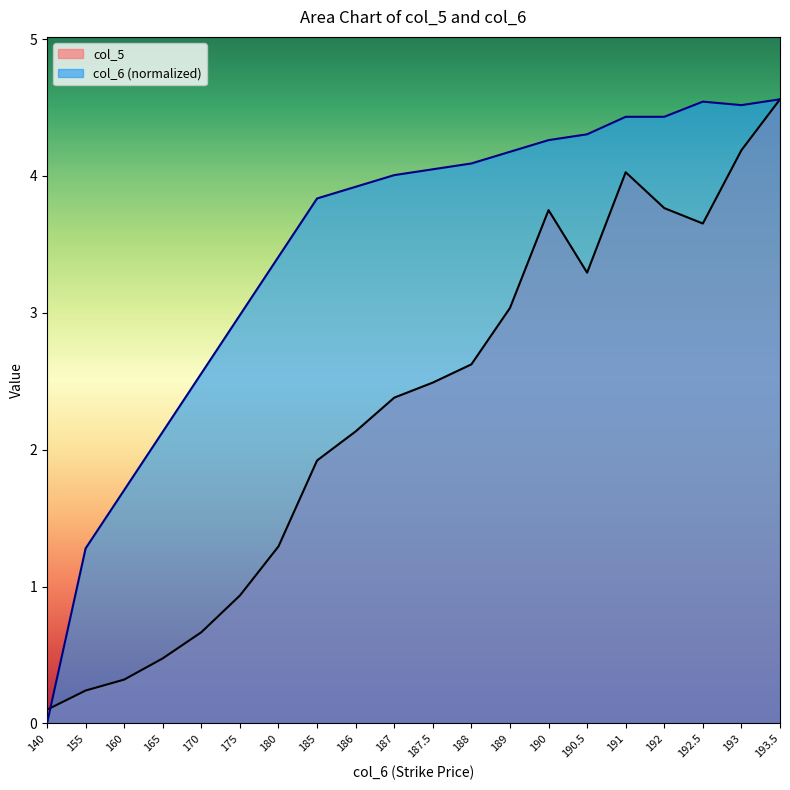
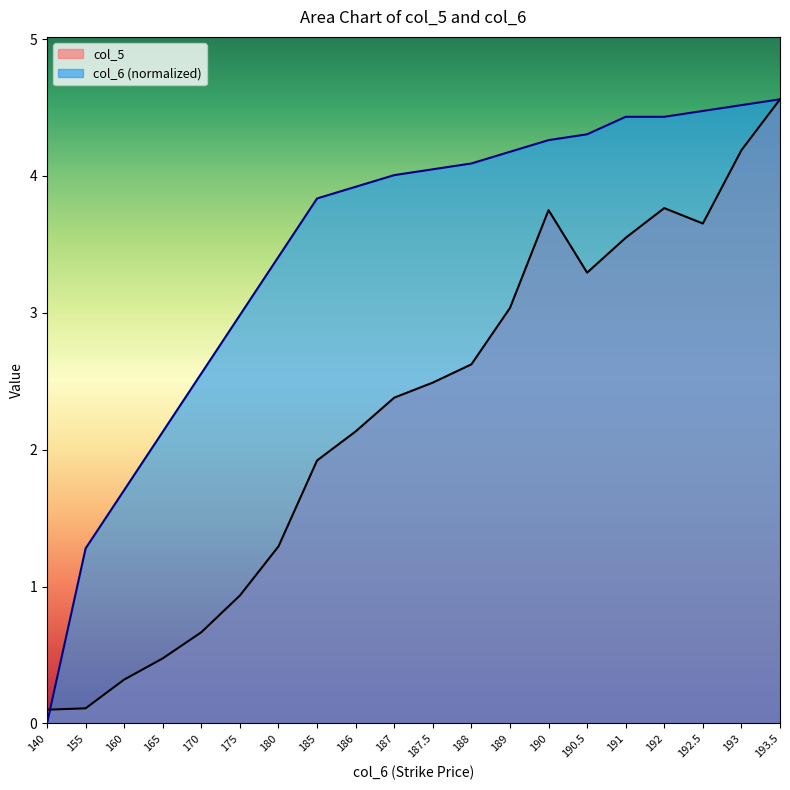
col_5, 155: 0.24 -> 0.11
col_5, 191: 4.03 -> 3.55
col_6 (normalized), 192.5: 4.54 -> 4.47
